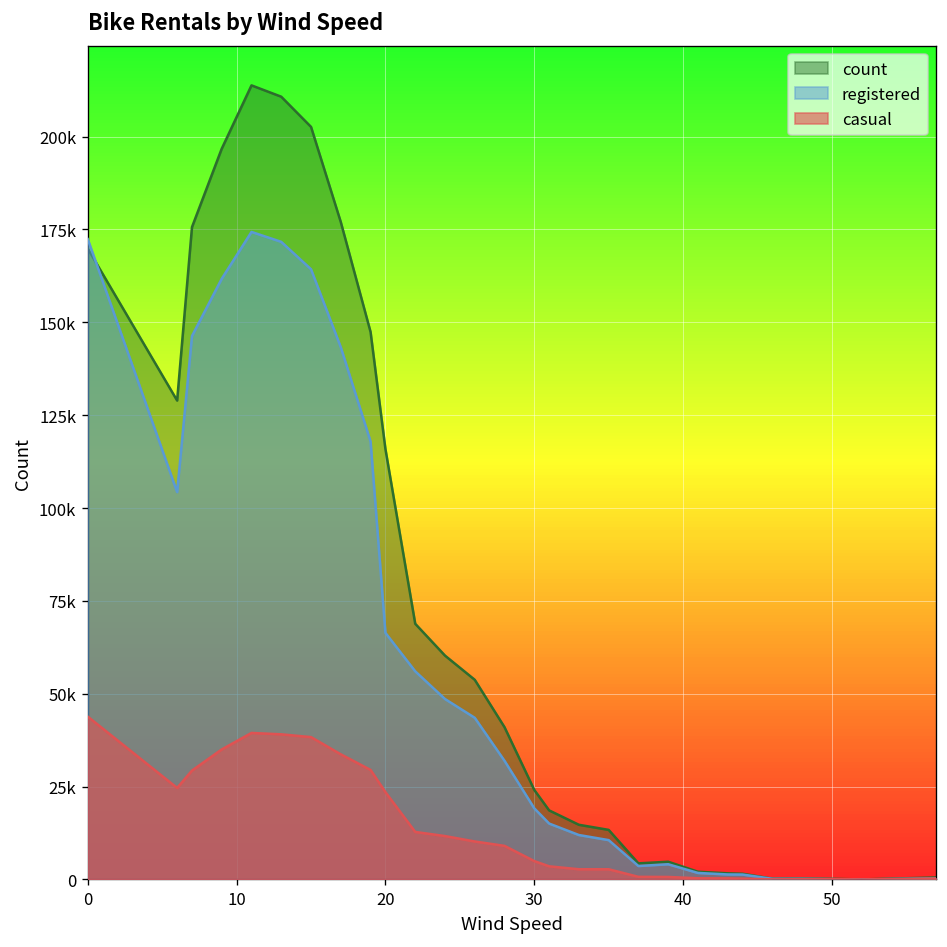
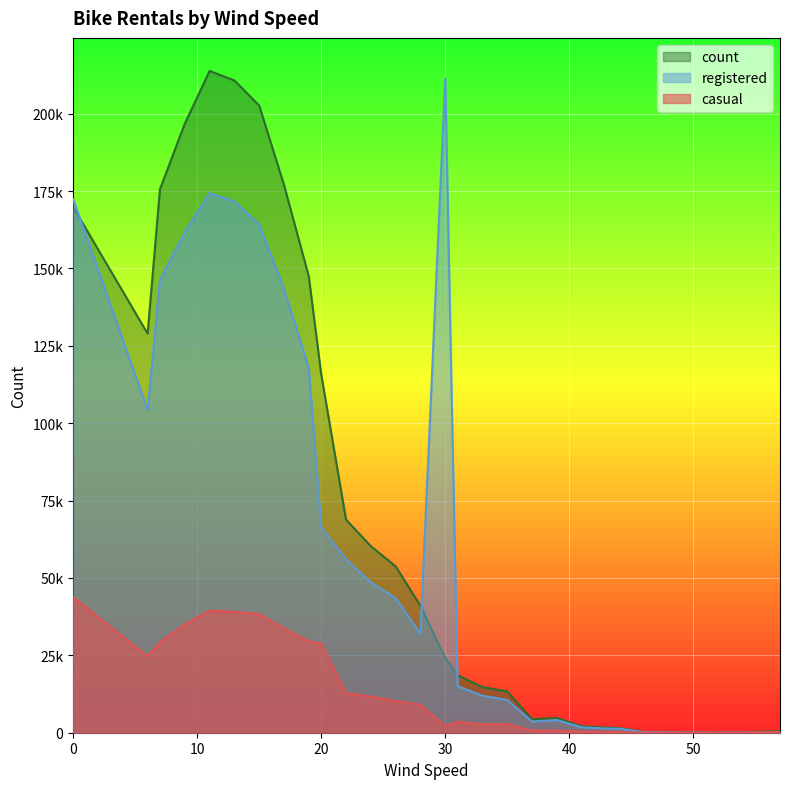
casual, 20: 24000 -> 29000
registered, 30: 19000 -> 211000
casual, 30: 5000 -> 2000
